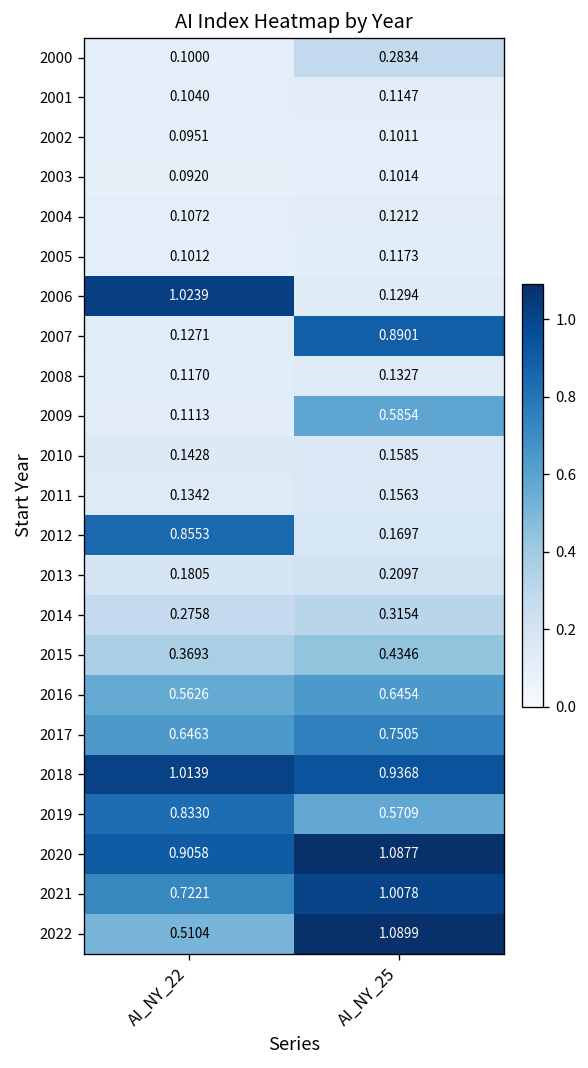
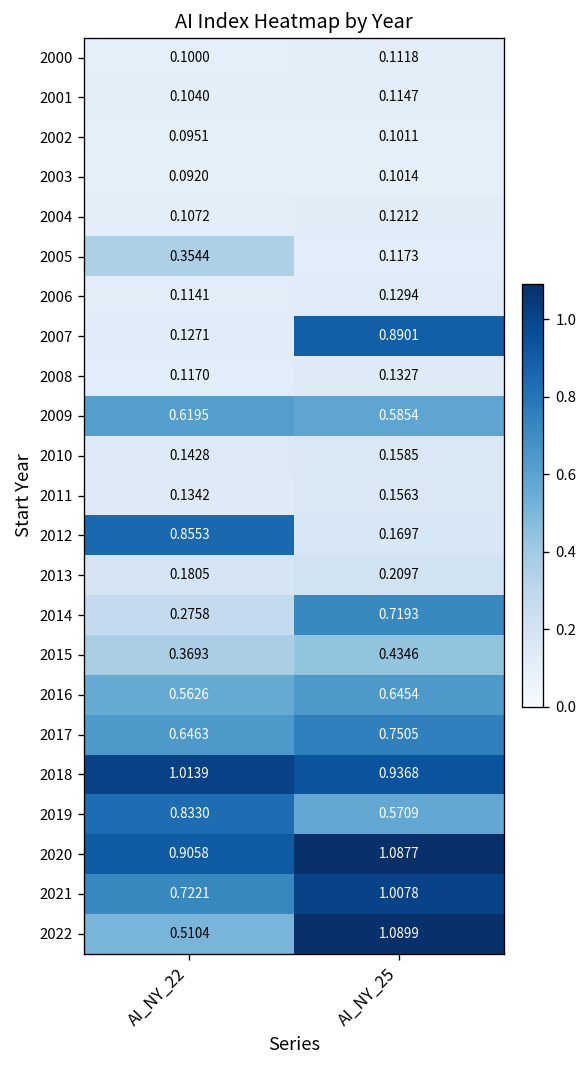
2000, AI_NY_25: 0.2834 -> 0.1118
2005, AI_NY_22: 0.1012 -> 0.3544
2006, AI_NY_22: 1.0239 -> 0.1141
2009, AI_NY_22: 0.1113 -> 0.6195
2014, AI_NY_25: 0.3154 -> 0.7193
